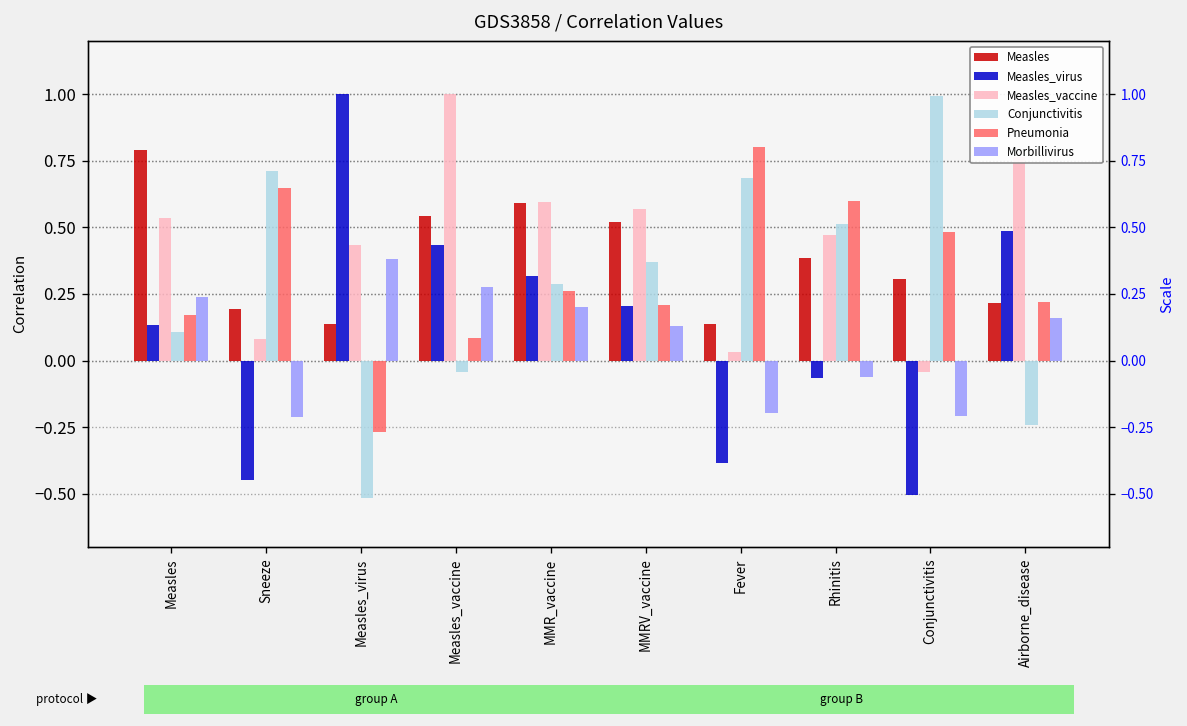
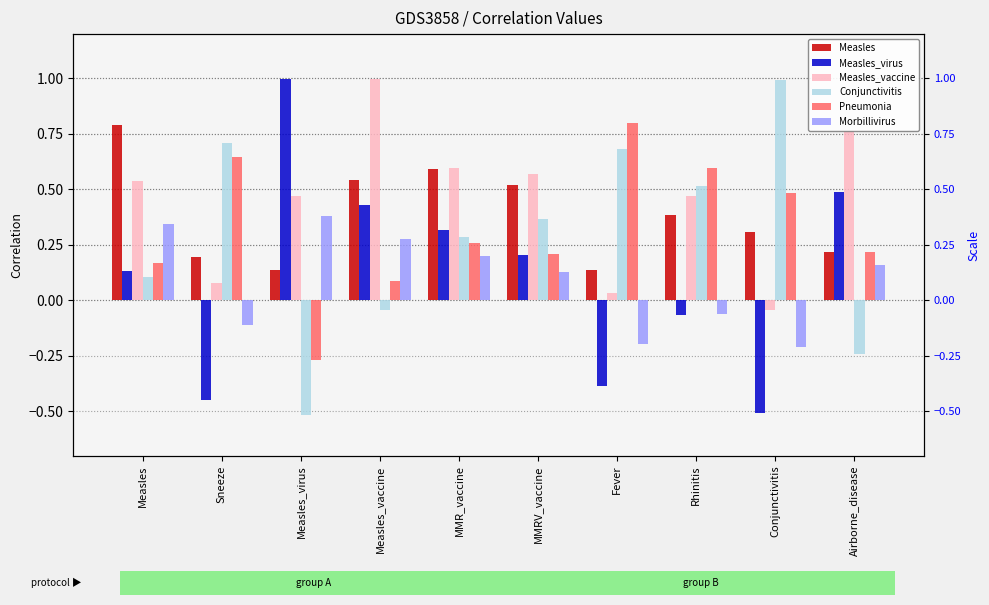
Morbillivirus, Measles: 0.24 -> 0.34
Morbillivirus, Sneeze: -0.21 -> -0.11
Measles_vaccine, Measles_virus: 0.43 -> 0.47
